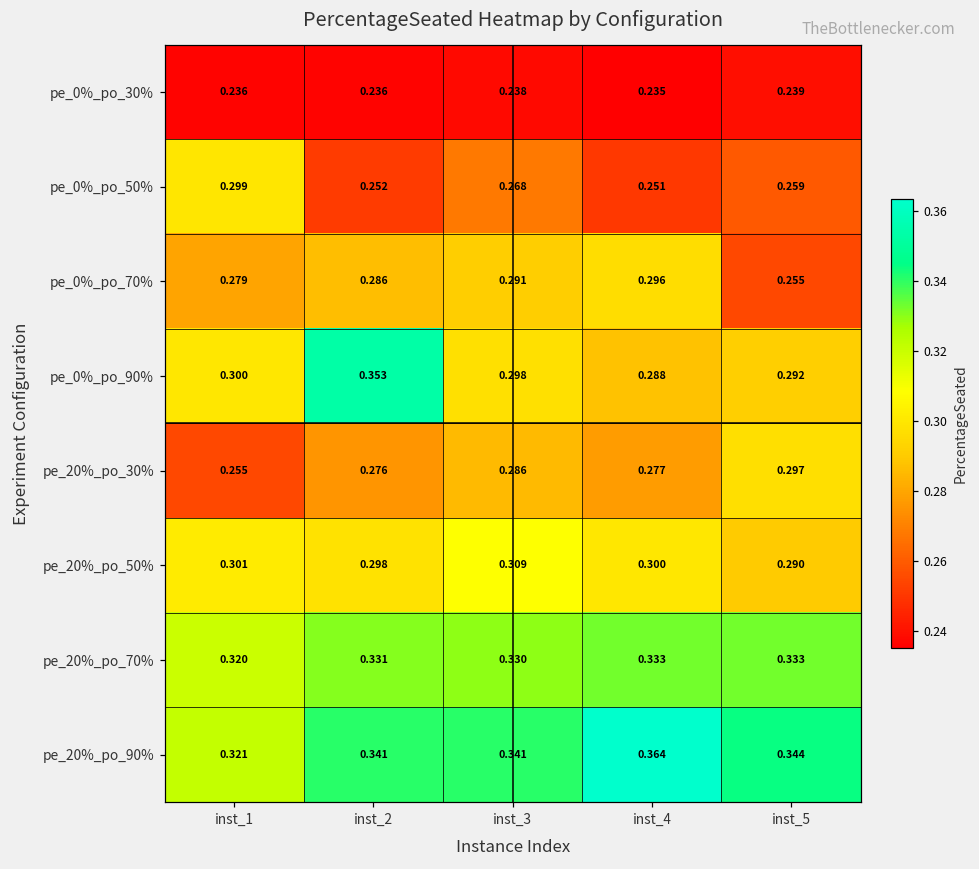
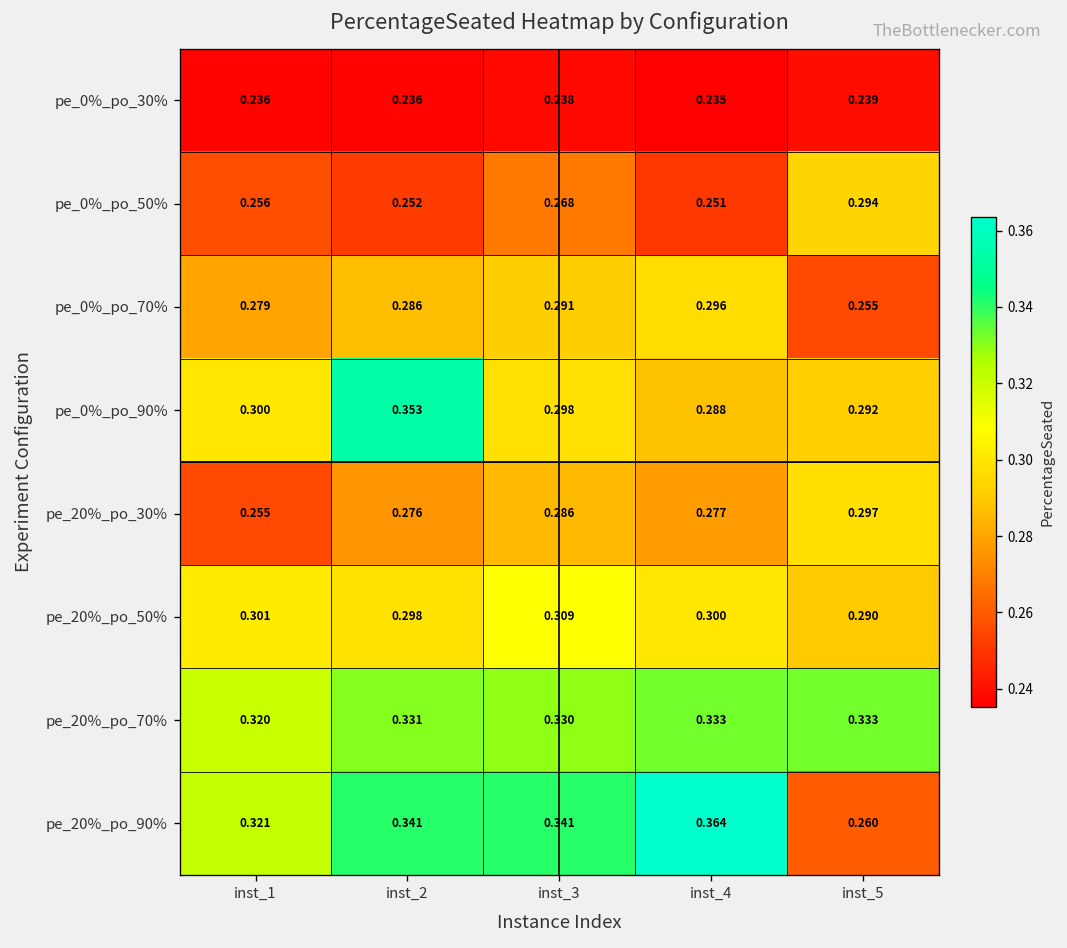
pe_0%_po_50%, inst_1: 0.299 -> 0.256
pe_0%_po_50%, inst_5: 0.259 -> 0.294
pe_20%_po_90%, inst_5: 0.344 -> 0.260
